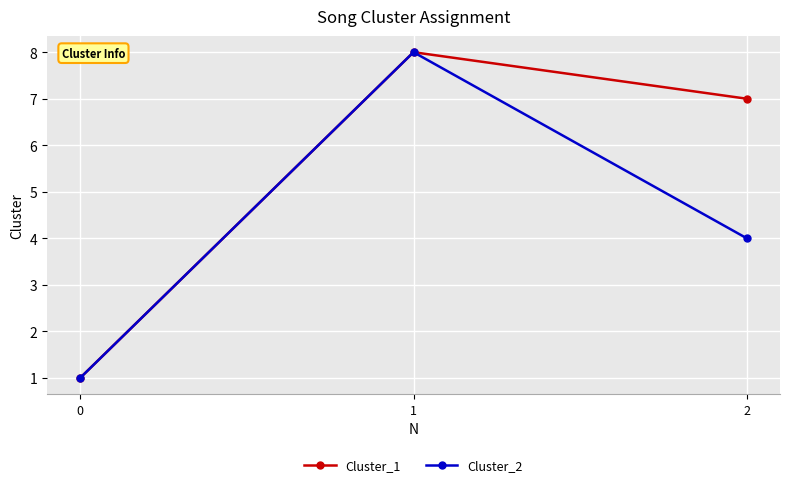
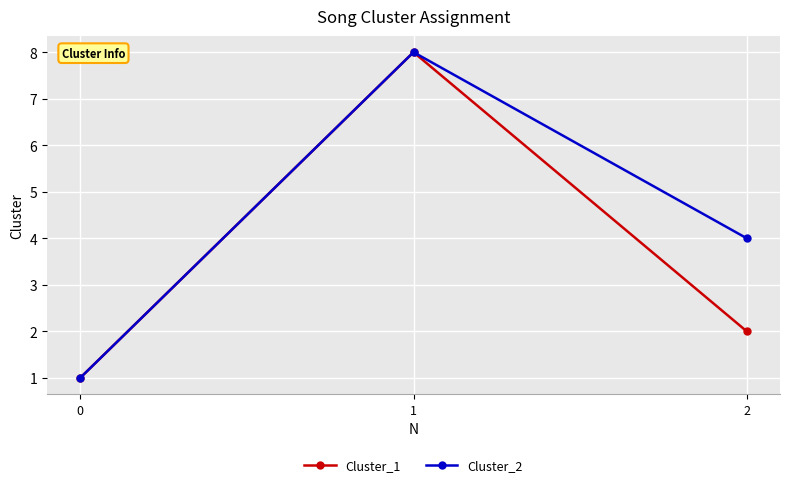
Cluster_1, 2: 7 -> 2
